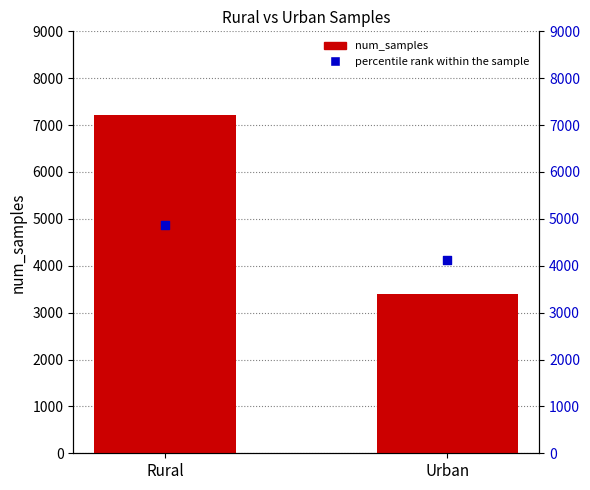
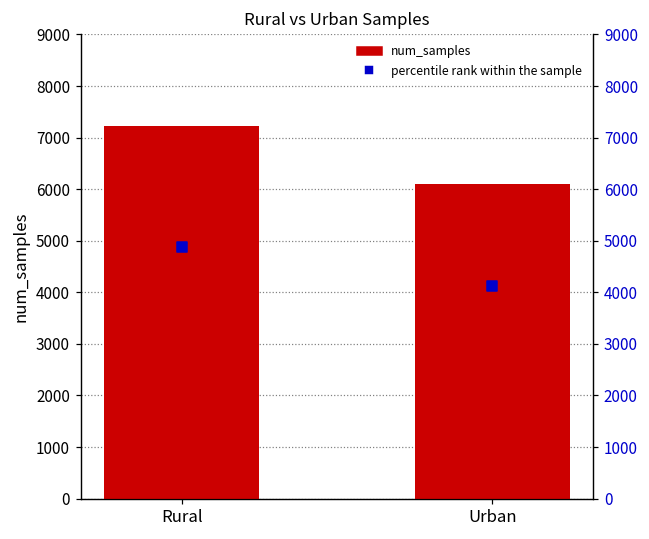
num_samples, Urban: 3400 -> 6100
